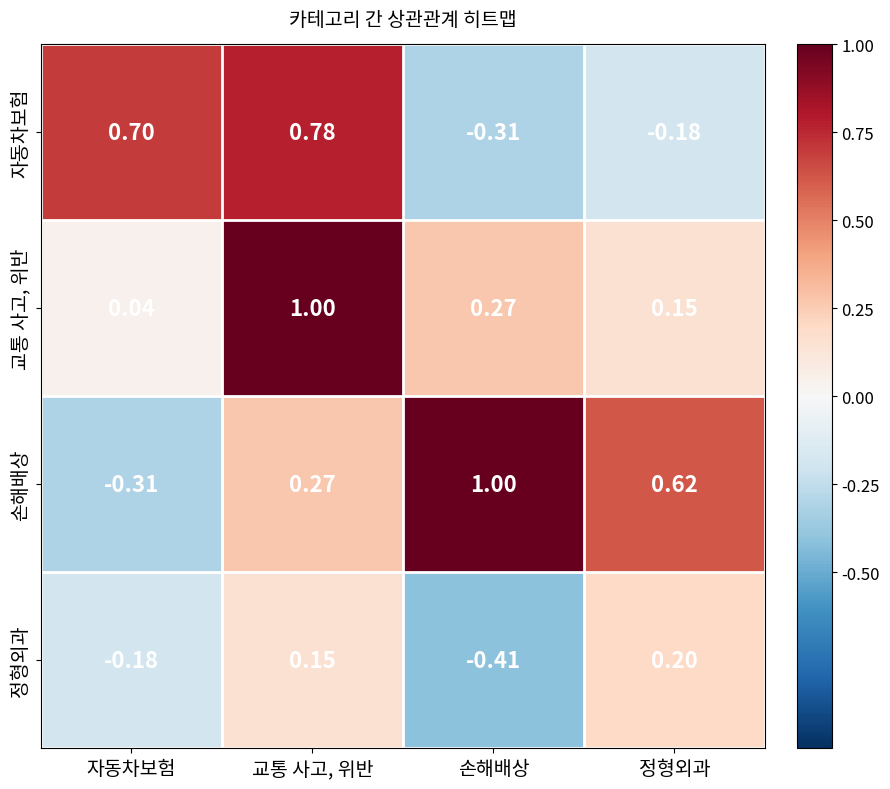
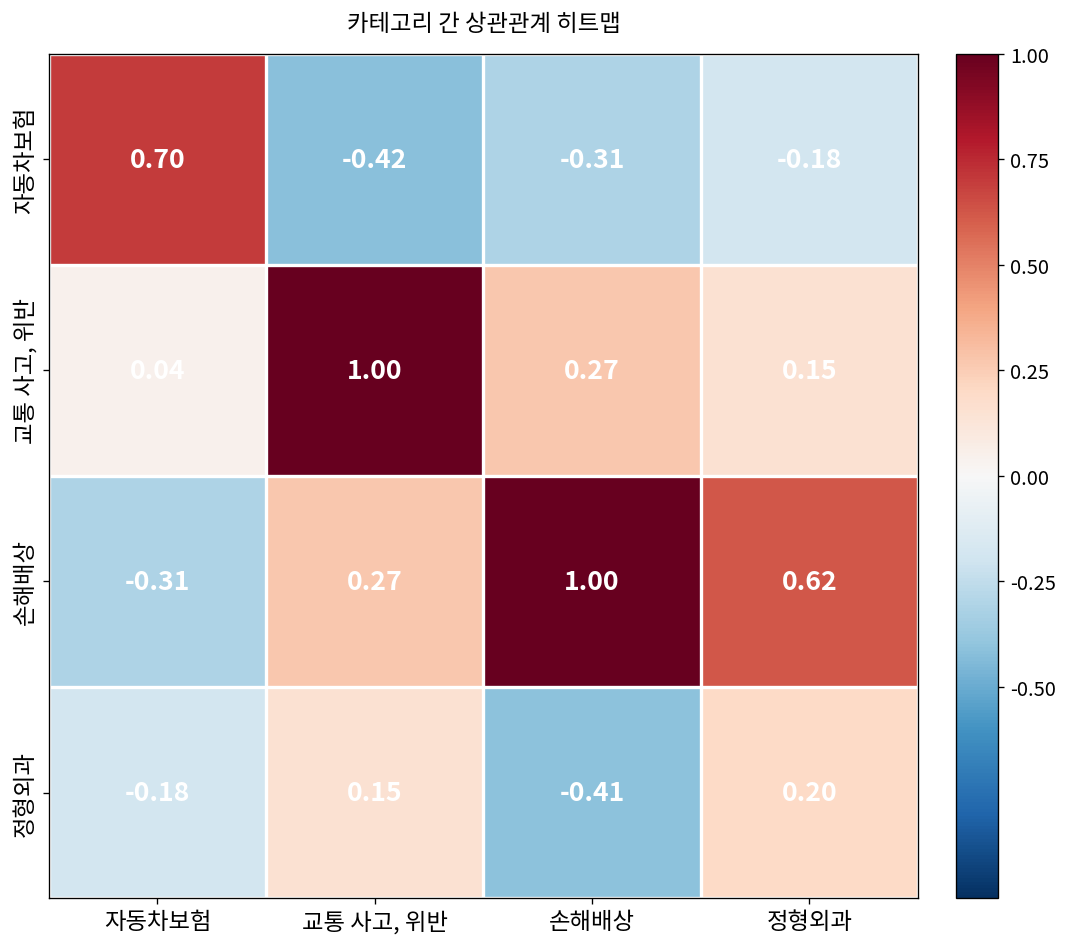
자동차보험, 교통 사고, 위반: 0.78 -> -0.42
